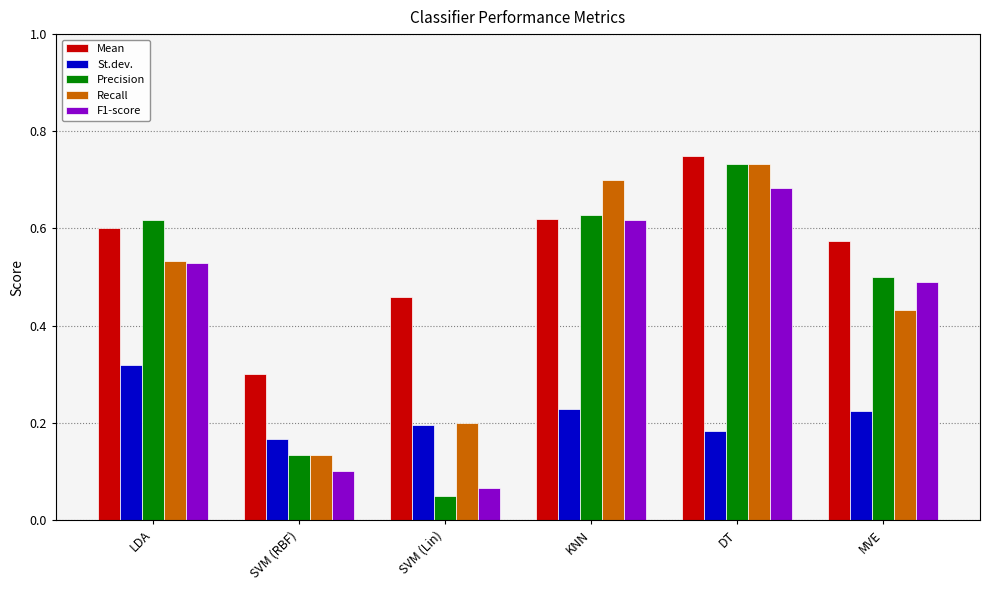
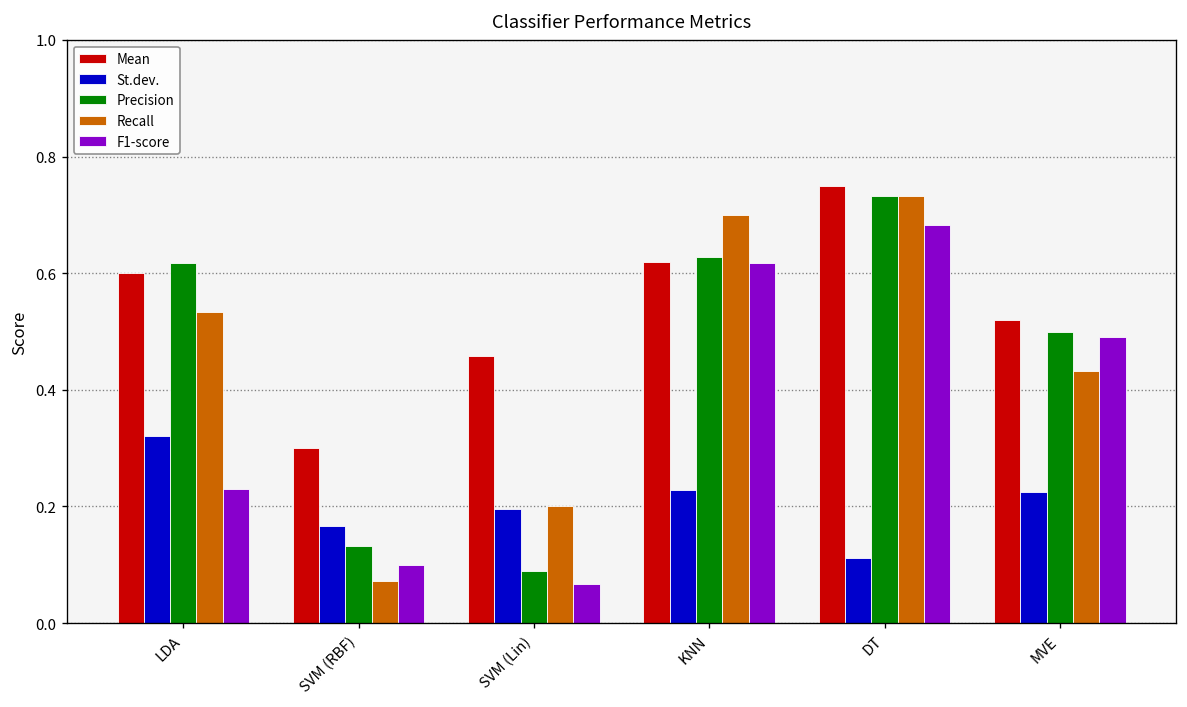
F1-score, LDA: 0.53 -> 0.23
Recall, SVM (RBF): 0.13 -> 0.07
Precision, SVM (Lin): 0.05 -> 0.09
St.dev., DT: 0.18 -> 0.11
Mean, MVE: 0.58 -> 0.52
